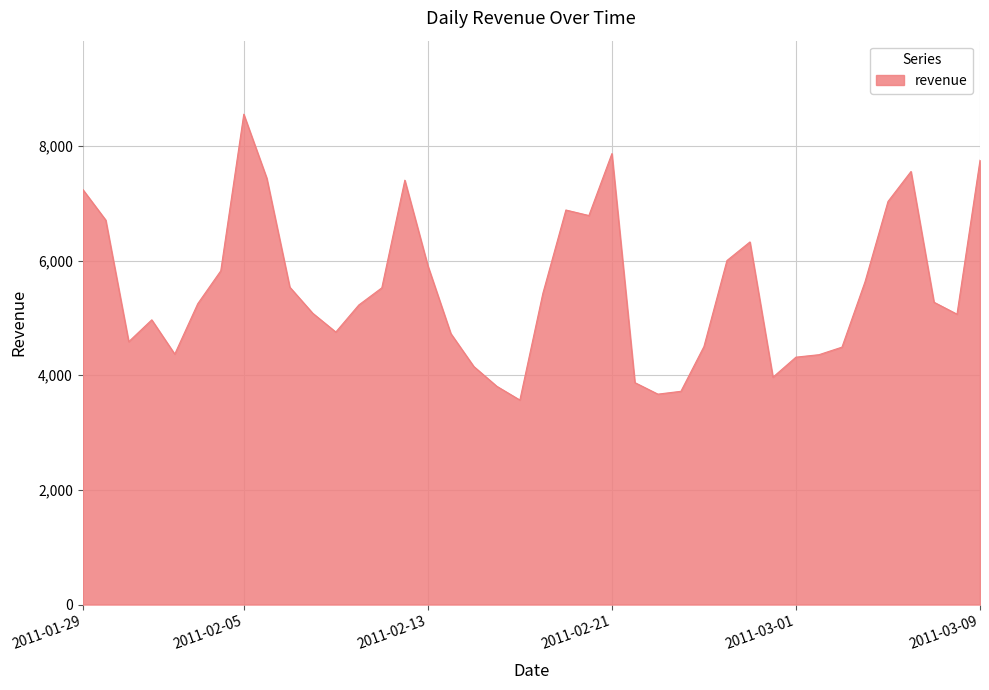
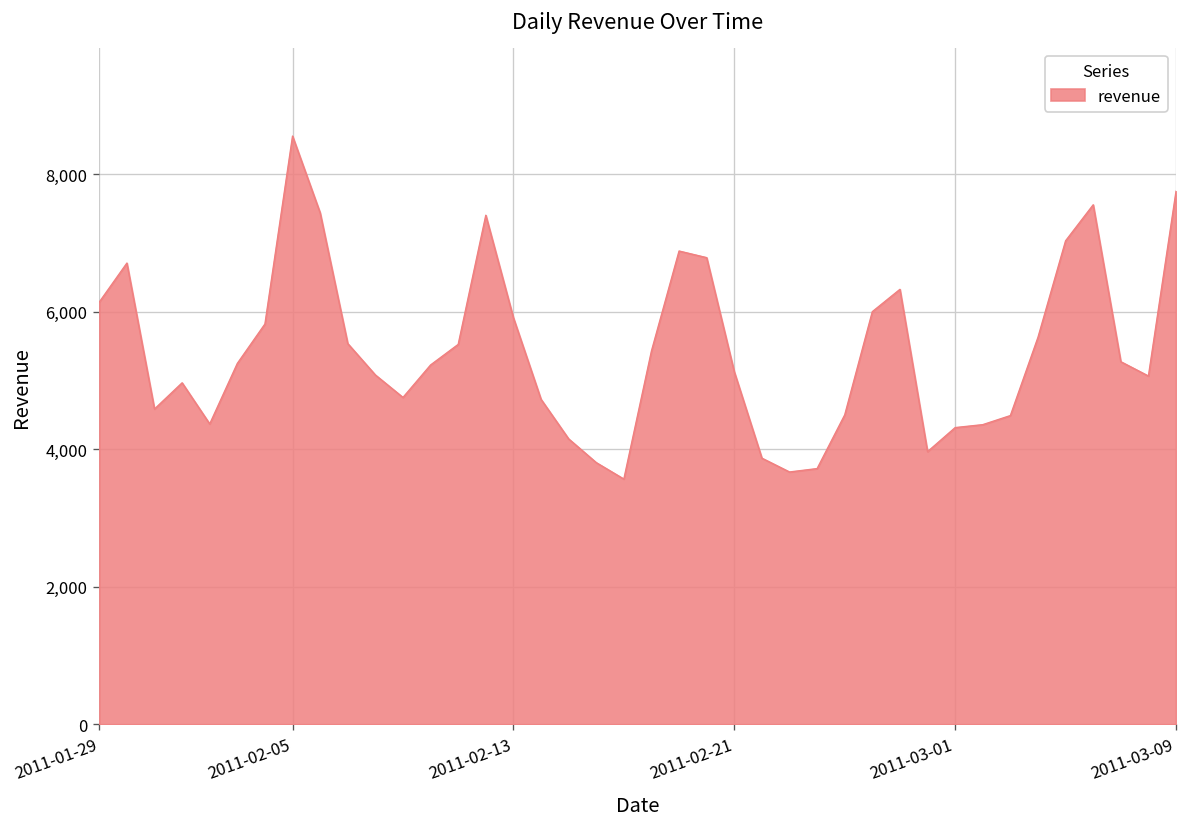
2011-01-29: 7,200 -> 6,100
2011-02-21: 7,900 -> 5,100
